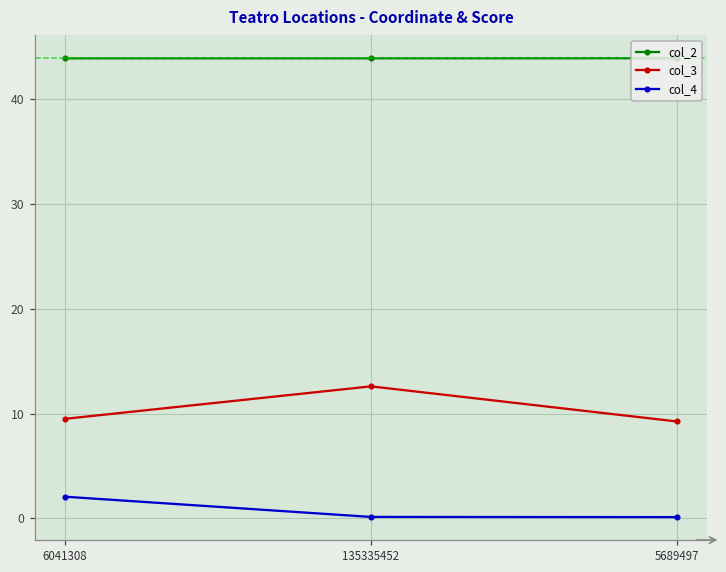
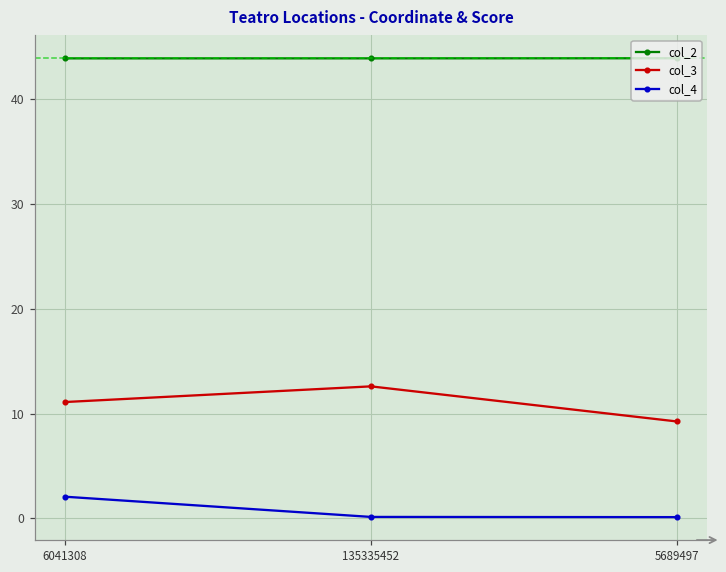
col_3, 6041308: 9 -> 11
